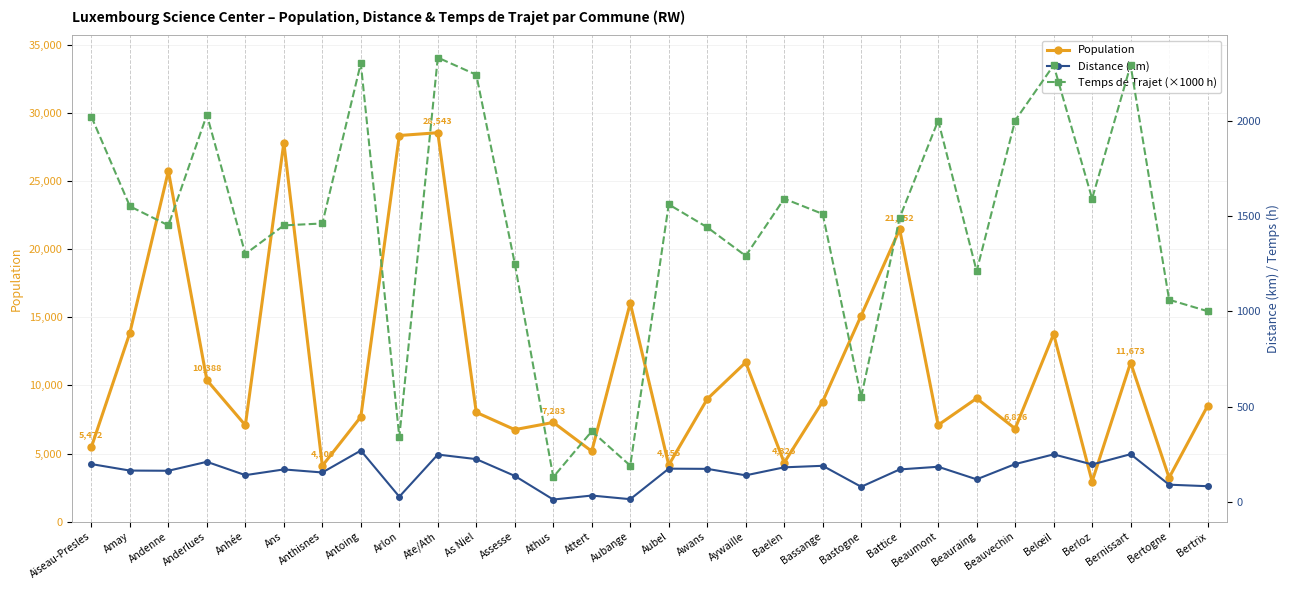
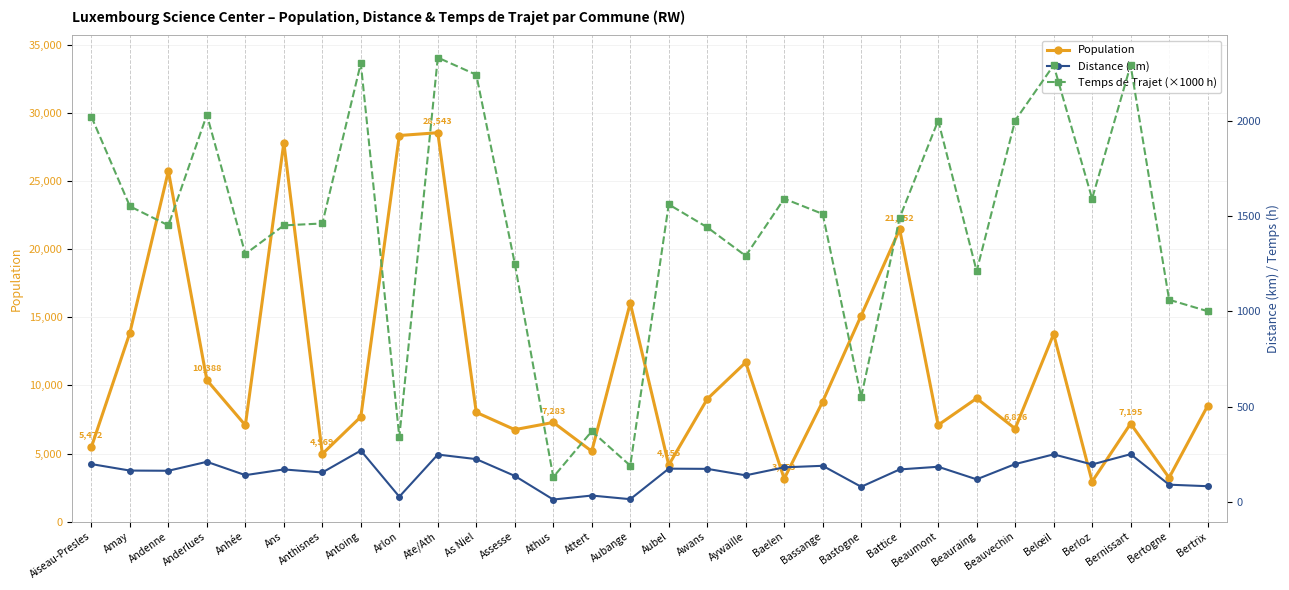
Population, Anthisnes: 4,100 -> 4,969
Population, Baelen: 4,326 -> 3,153
Population, Bernissart: 11,673 -> 7,195
